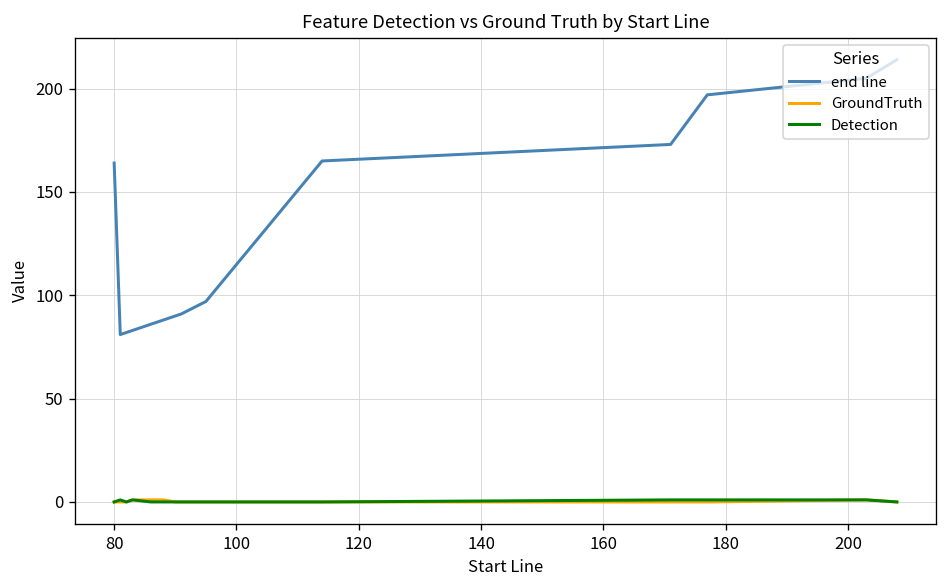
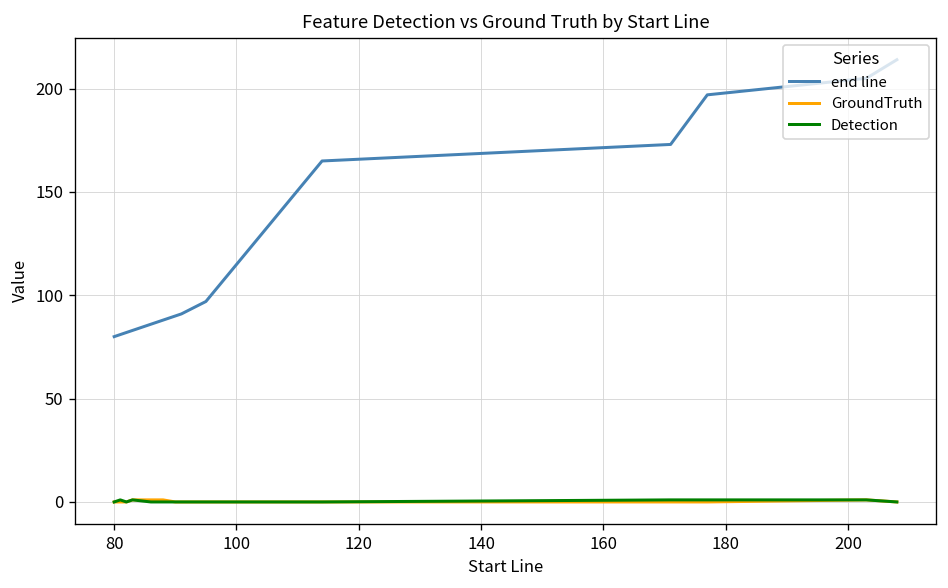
end line, 80: 164 -> 80
